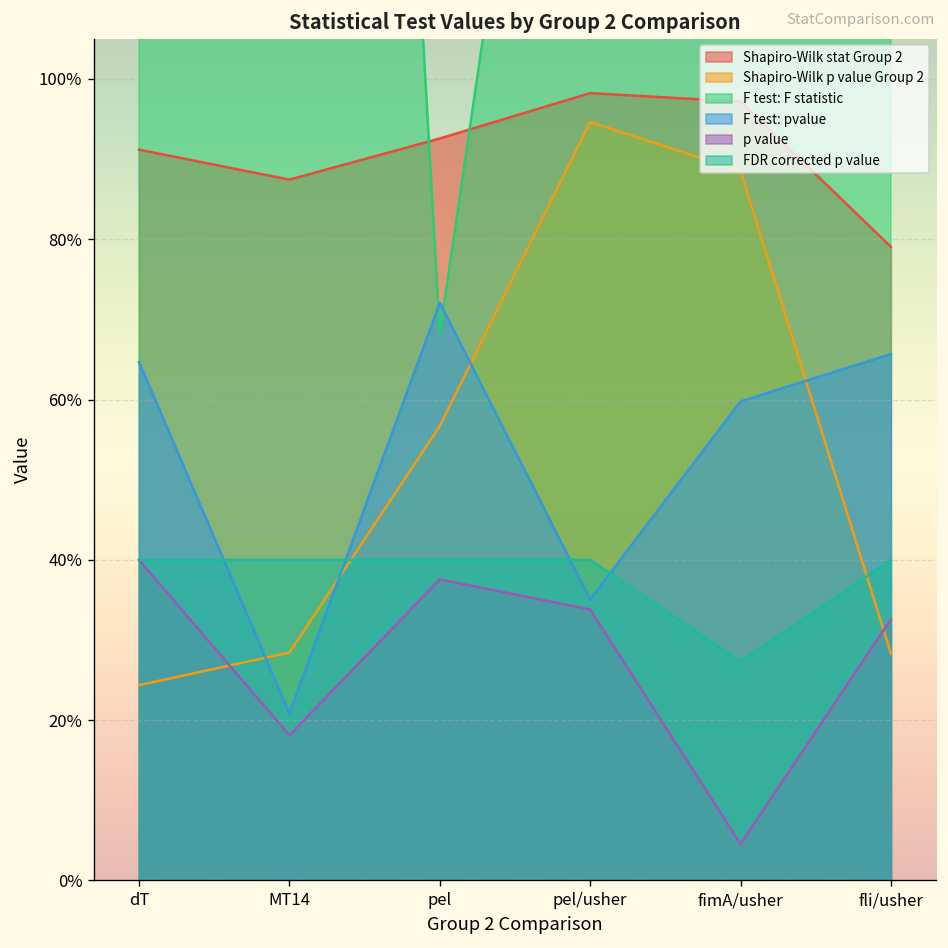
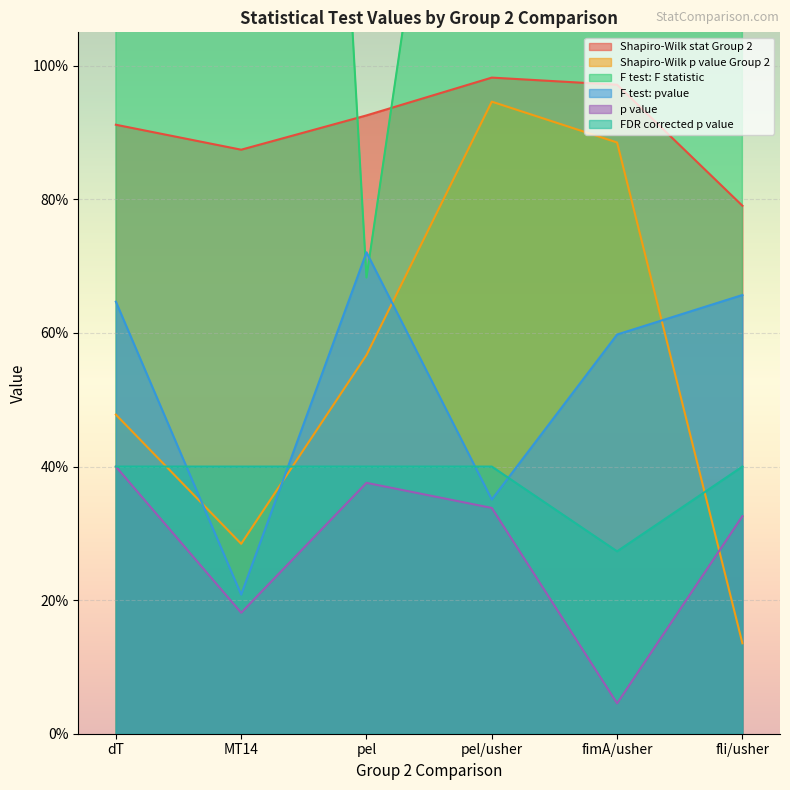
Shapiro-Wilk p value Group 2, dT: 24% -> 48%
Shapiro-Wilk p value Group 2, fli/usher: 28% -> 14%
